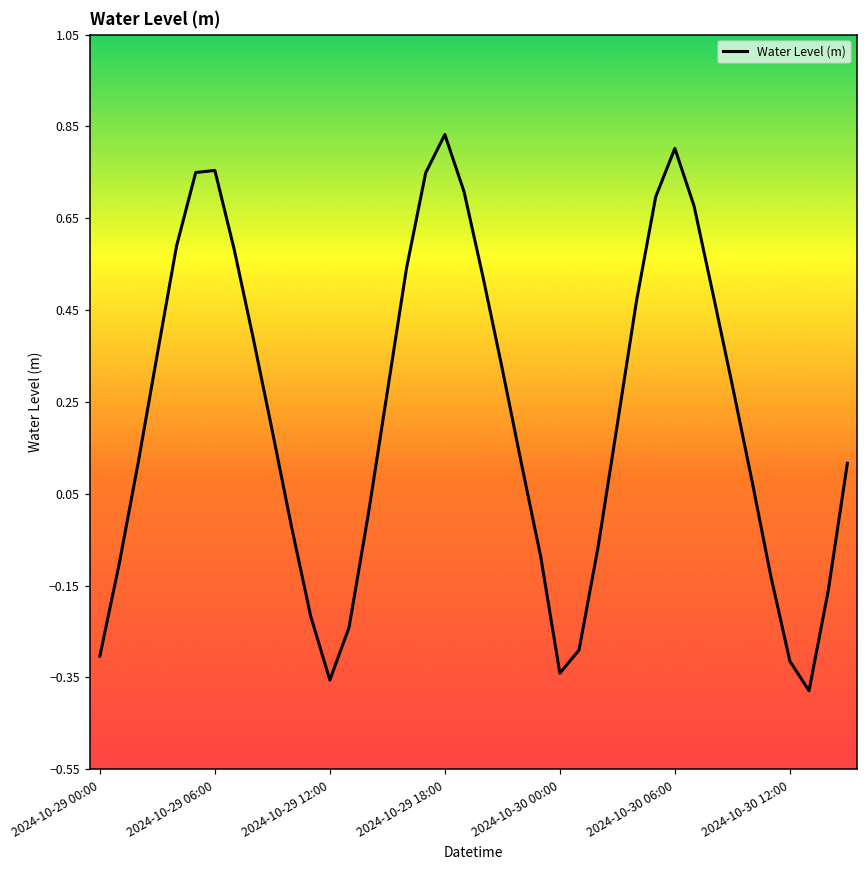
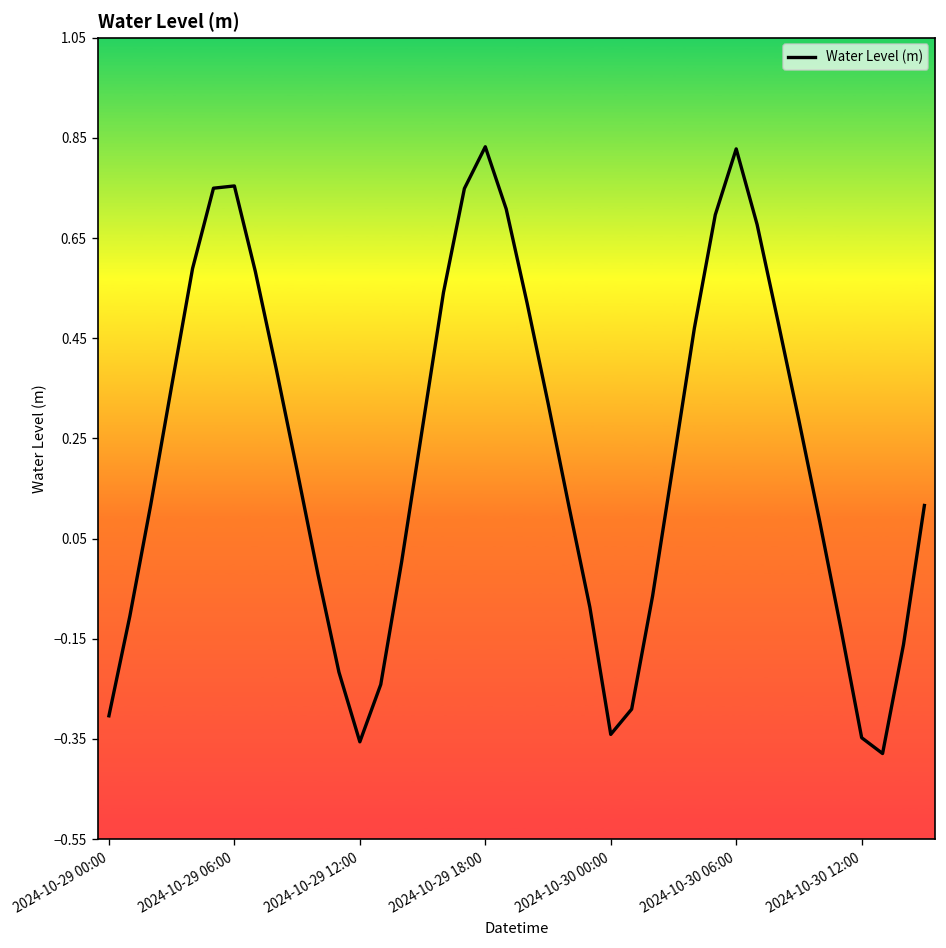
2024-10-30 06:00: 0.80 -> 0.83
2024-10-30 12:00: -0.31 -> -0.35
